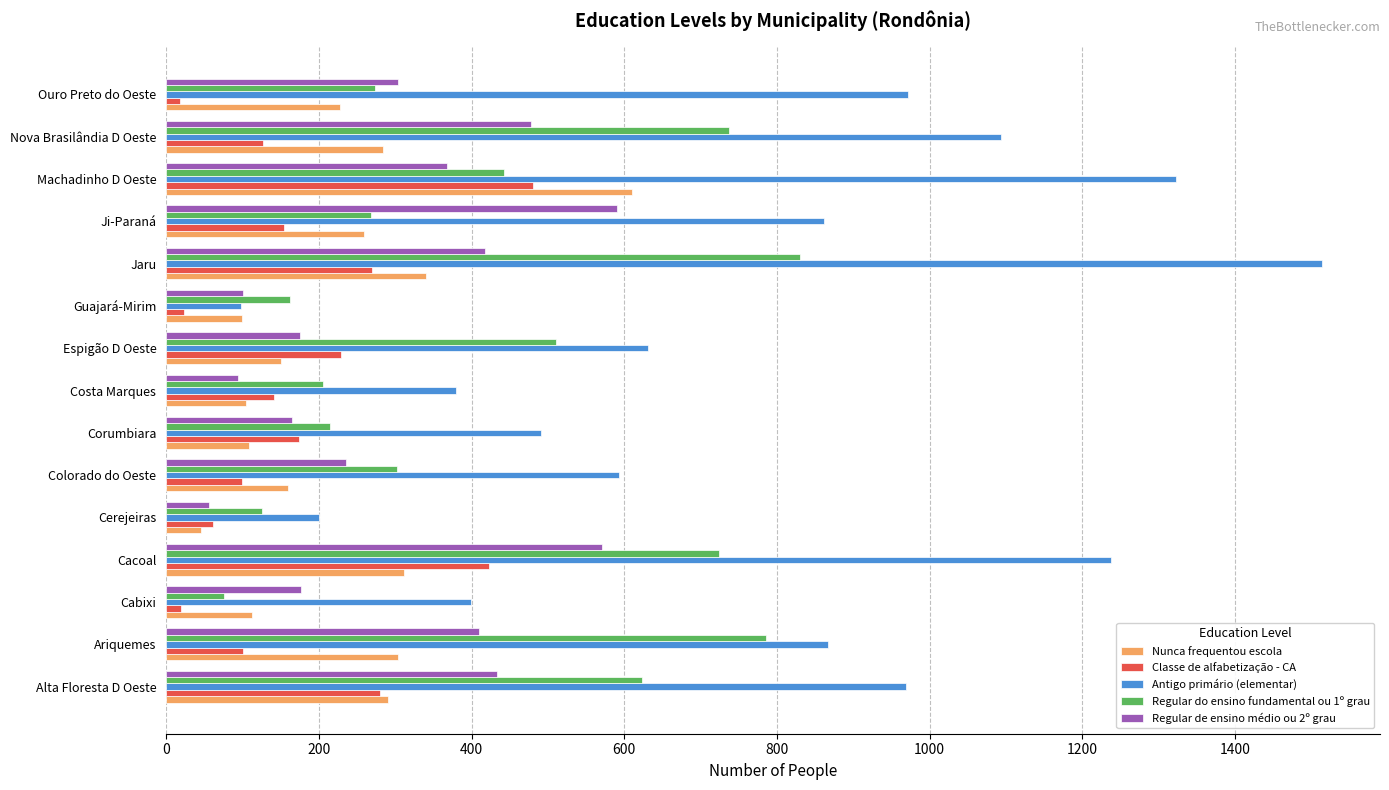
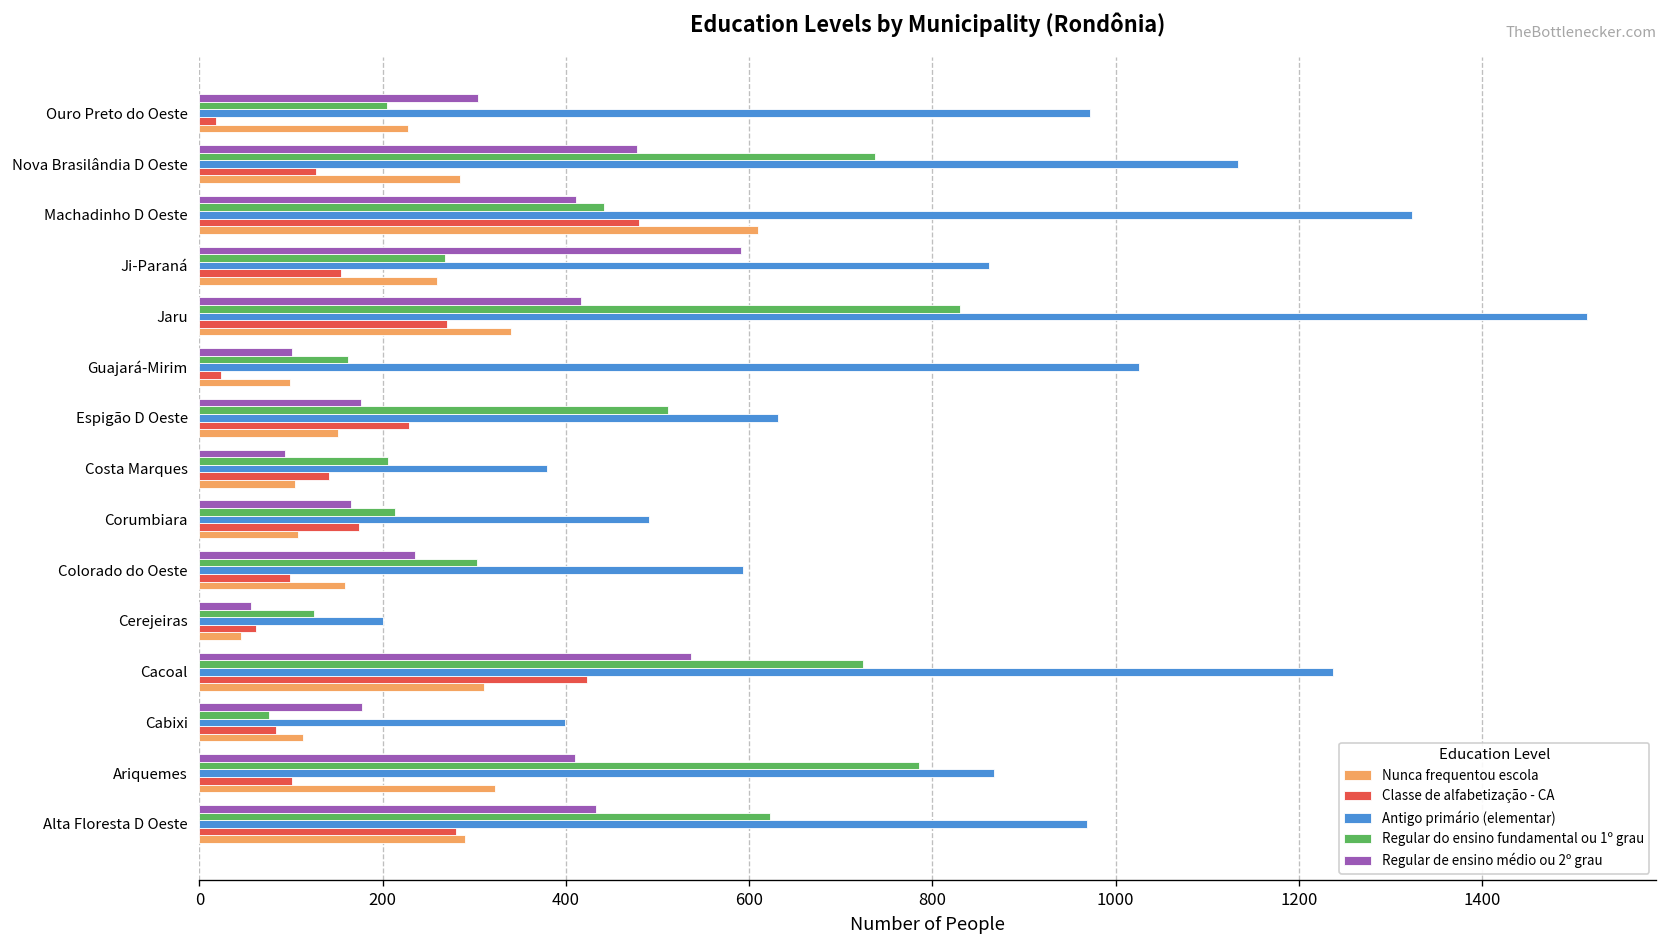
Regular do ensino fundamental ou 1º grau, Ouro Preto do Oeste: 270 -> 210
Antigo primário (elementar), Nova Brasilândia D Oeste: 1090 -> 1130
Regular de ensino médio ou 2º grau, Machadinho D Oeste: 370 -> 410
Antigo primário (elementar), Guajará-Mirim: 100 -> 1030
Regular de ensino médio ou 2º grau, Cacoal: 570 -> 540
Classe de alfabetização - CA, Cabixi: 20 -> 80
Nunca frequentou escola, Ariquemes: 300 -> 320
